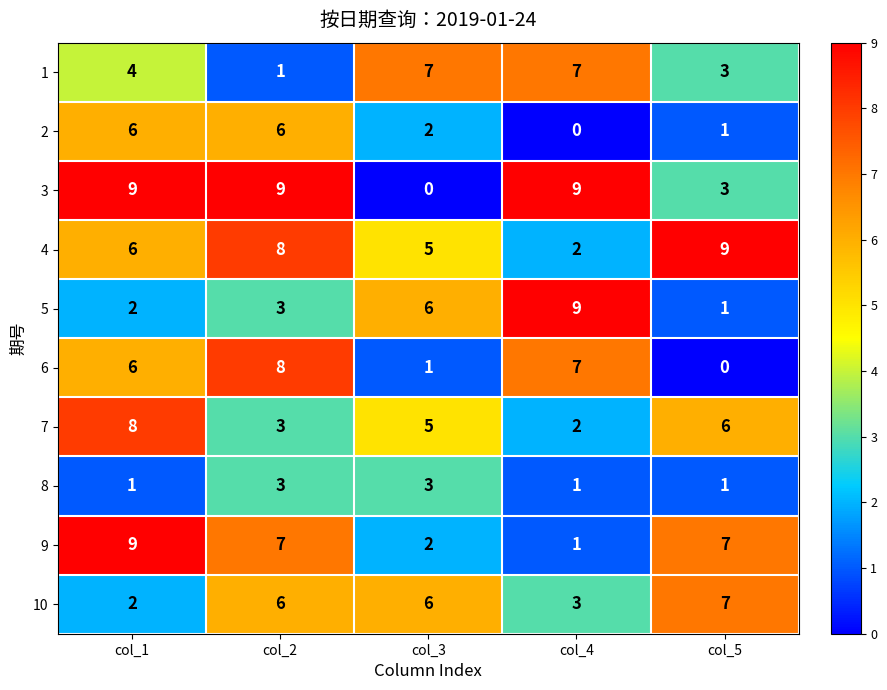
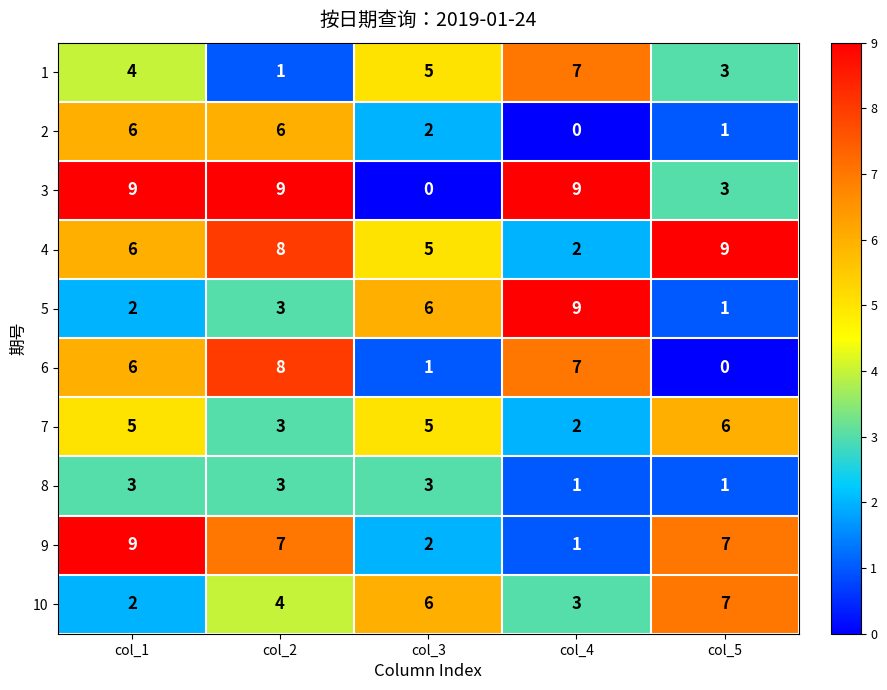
1, col_3: 7 -> 5
7, col_1: 8 -> 5
8, col_1: 1 -> 3
10, col_2: 6 -> 4
